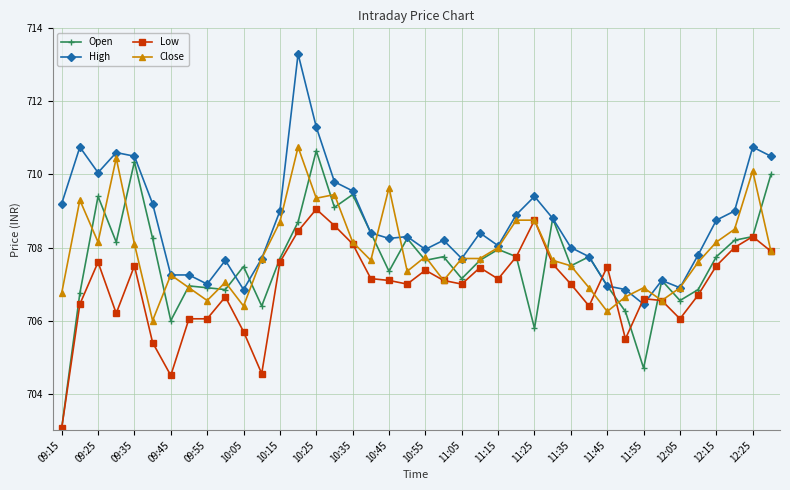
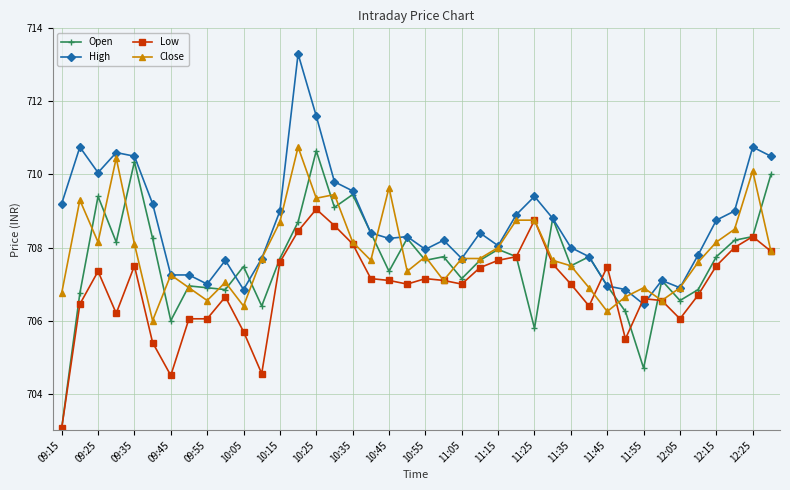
Low, 09:25: 707.6 -> 707.4
High, 10:25: 711.3 -> 711.6
Low, 10:55: 707.4 -> 707.2
Low, 11:15: 707.1 -> 707.7
